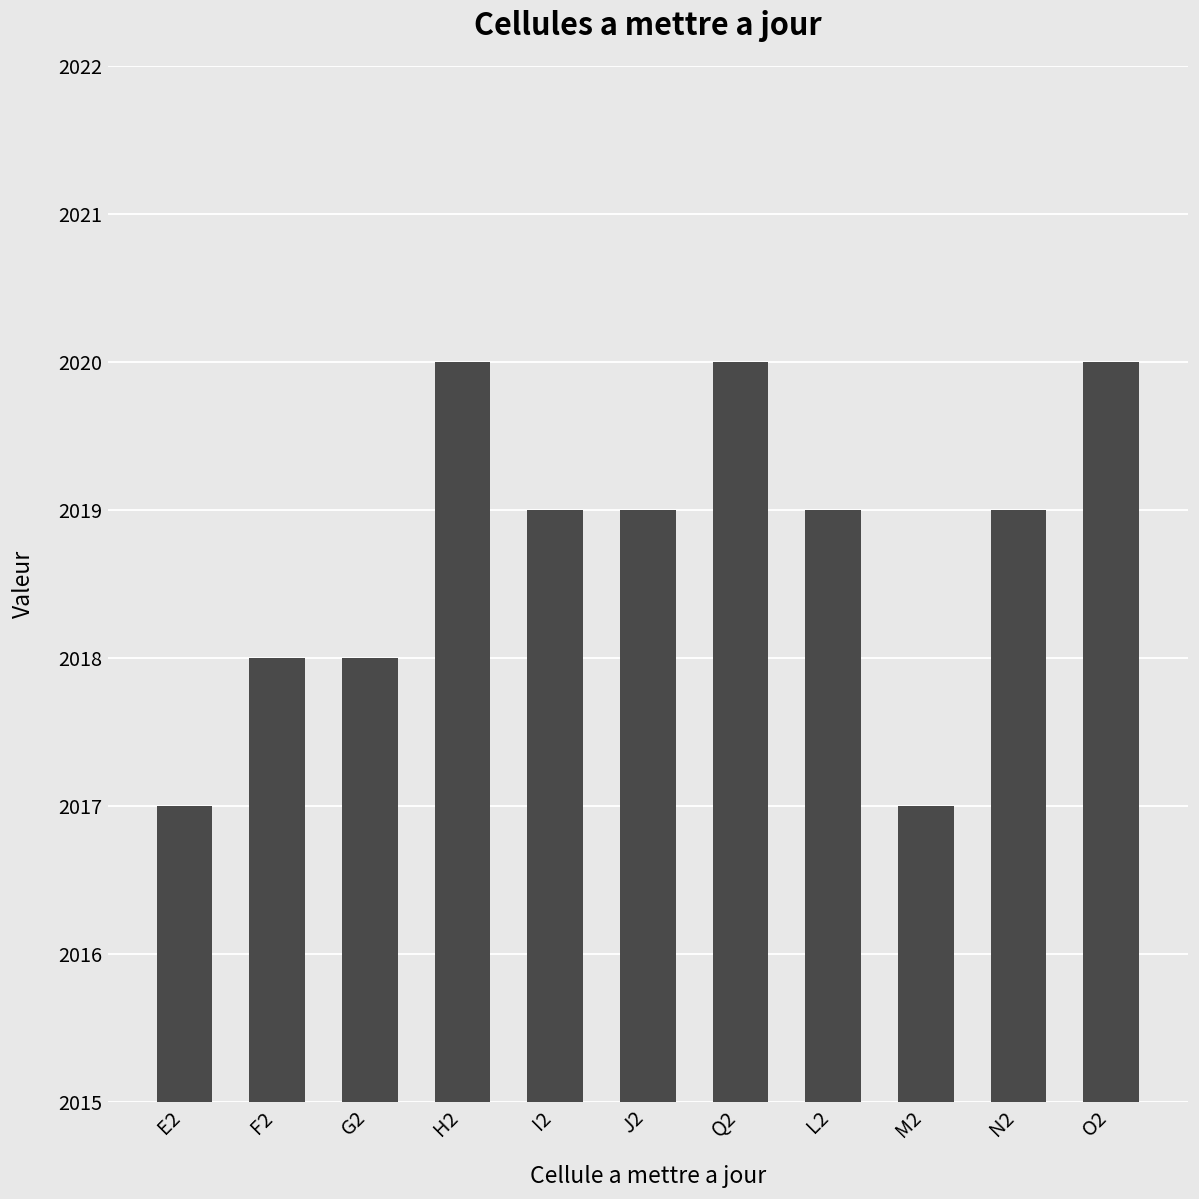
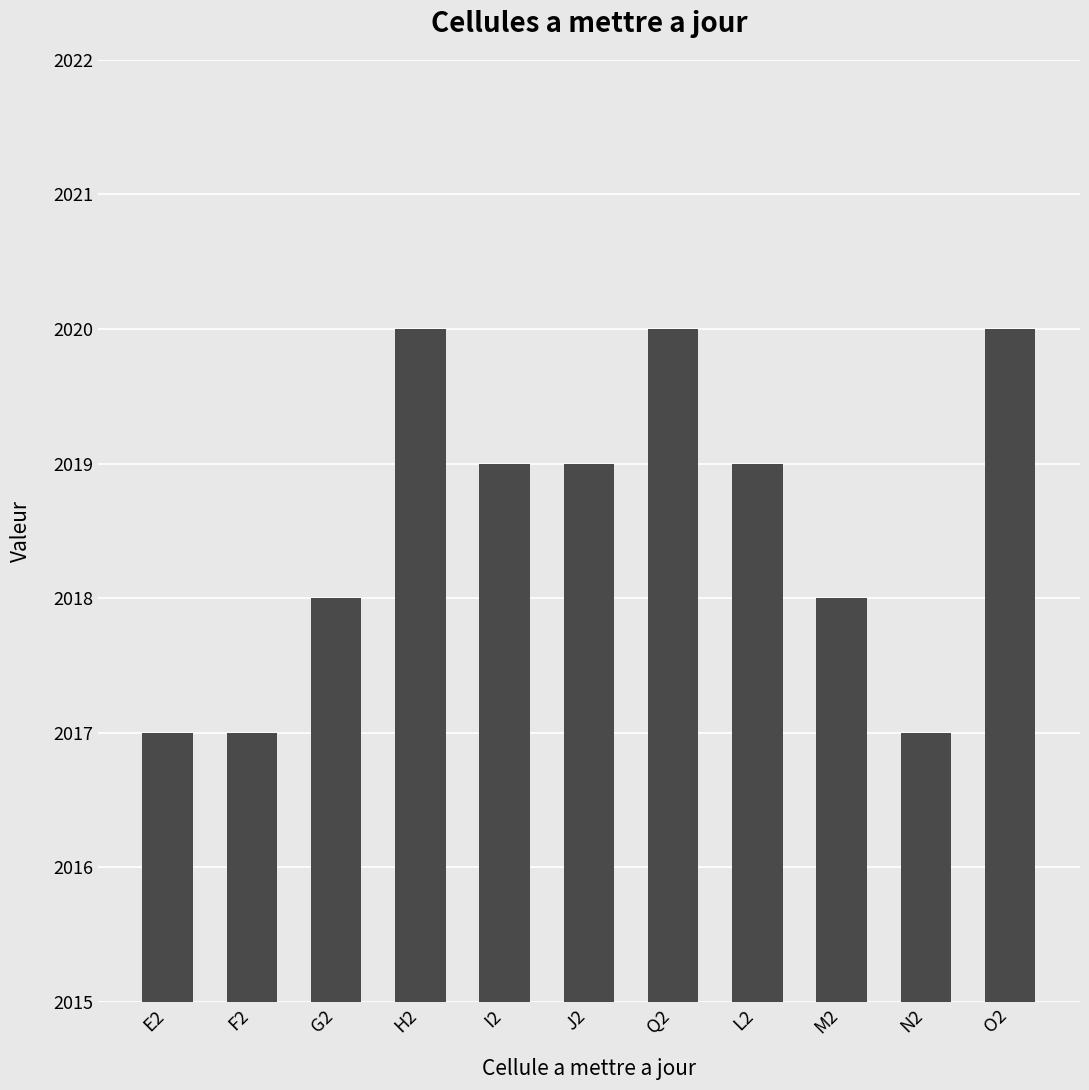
F2: 2018 -> 2017
M2: 2017 -> 2018
N2: 2019 -> 2017
